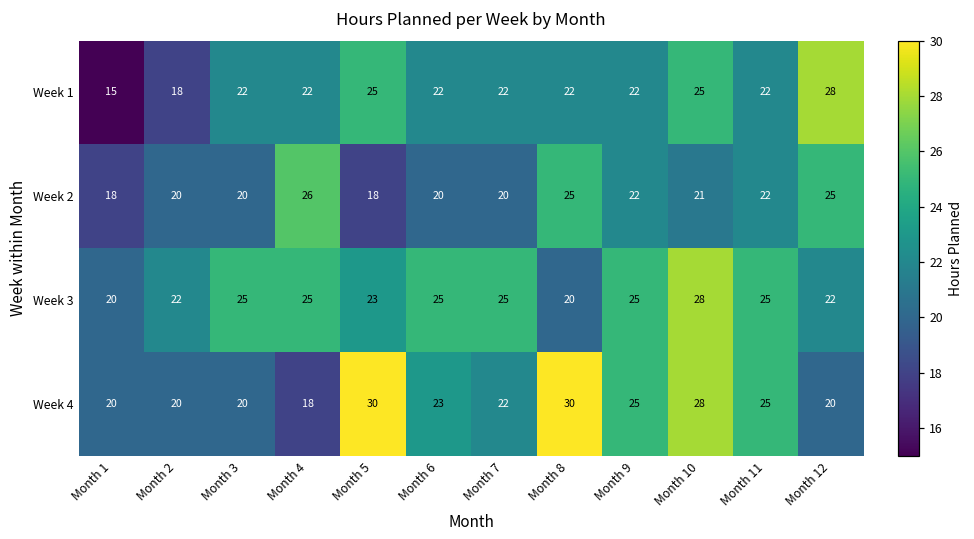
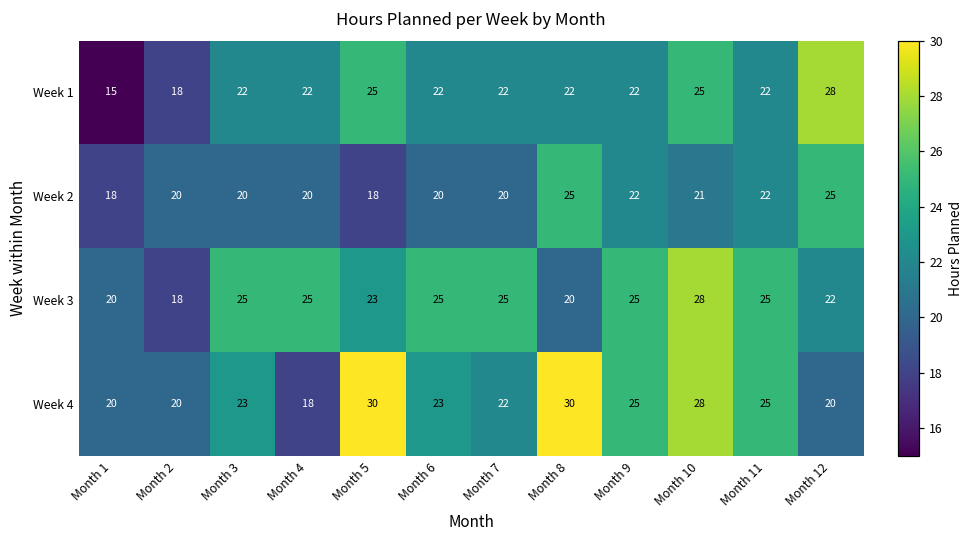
Week 2, Month 4: 26 -> 20
Week 3, Month 2: 22 -> 18
Week 4, Month 3: 20 -> 23
